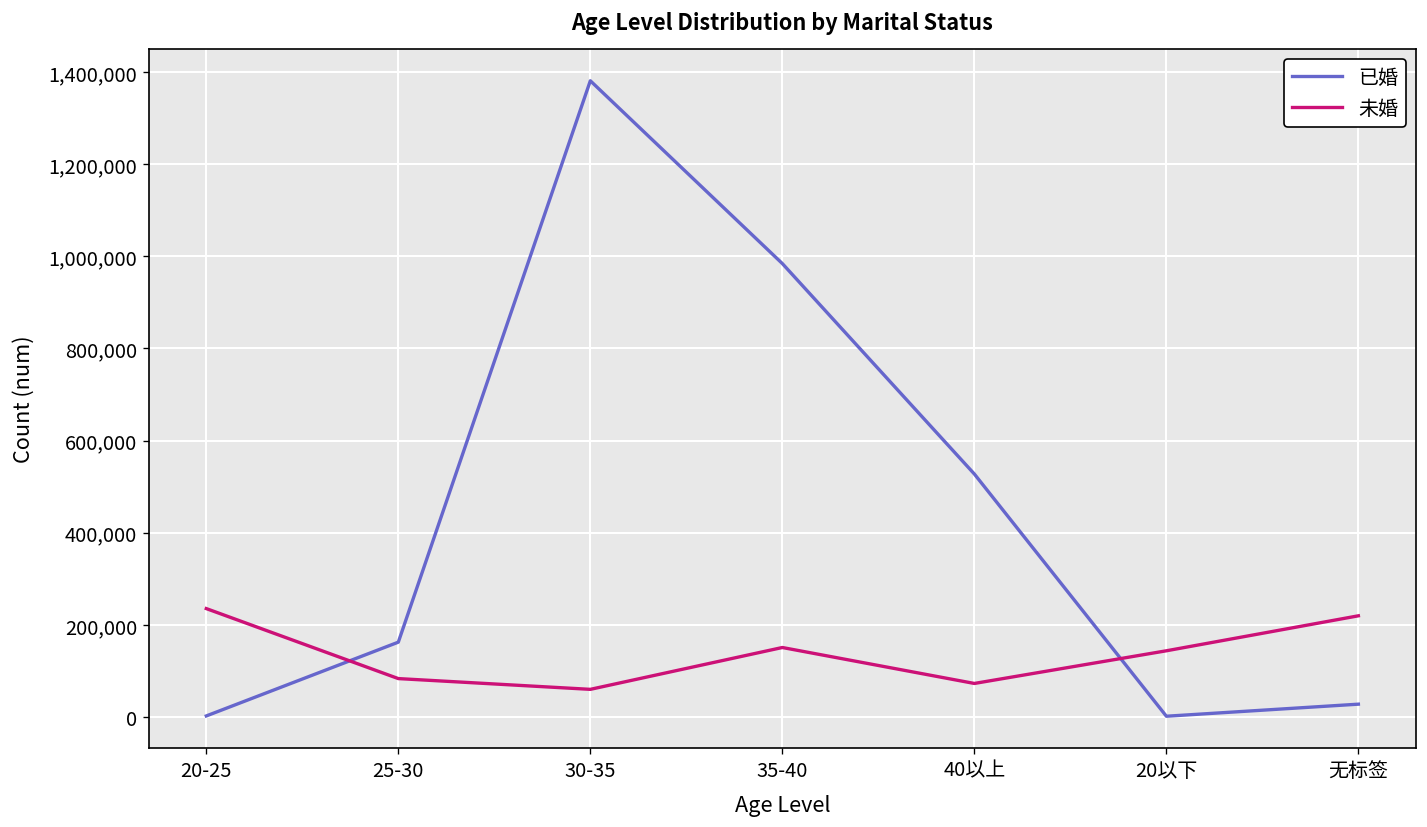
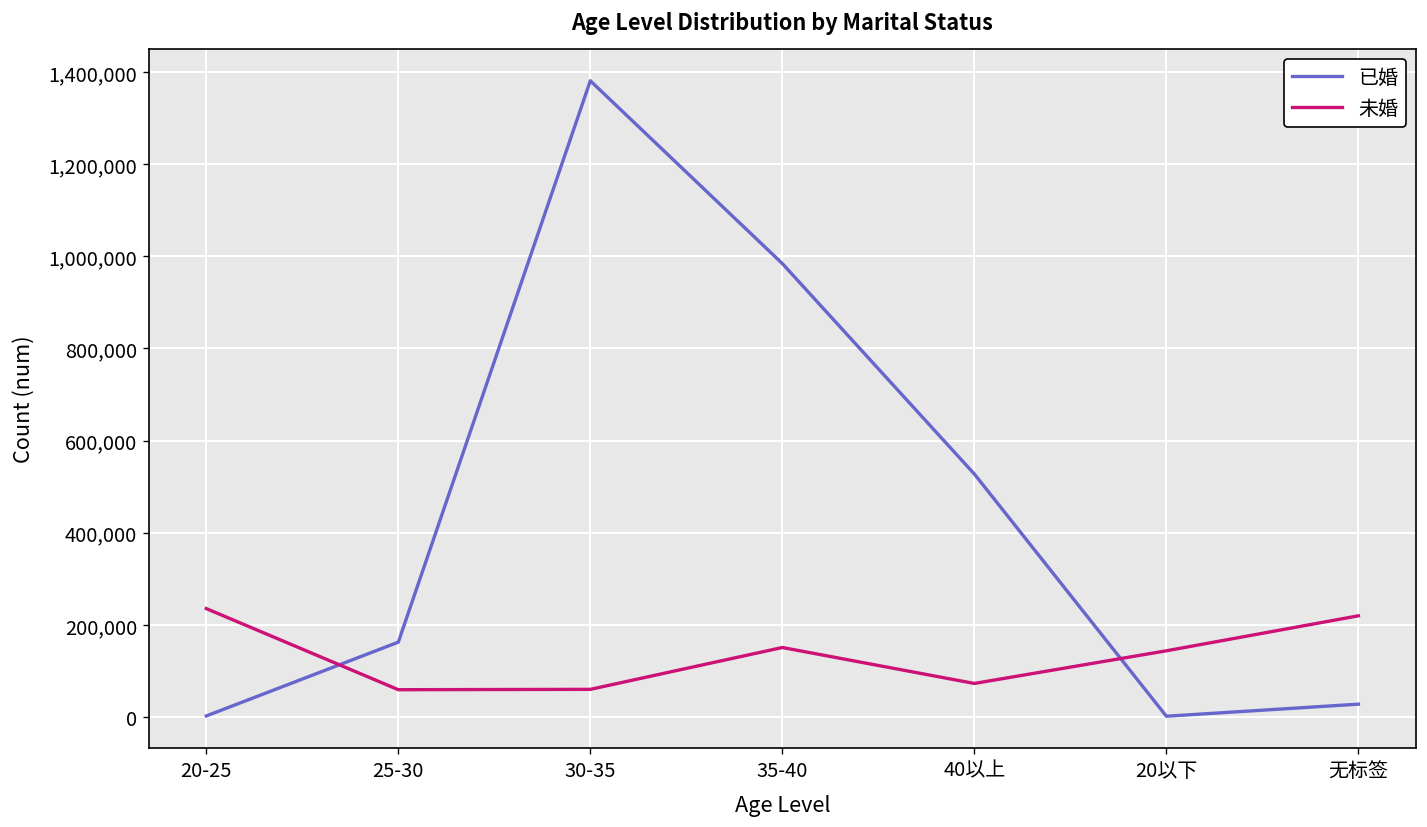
未婚, 25-30: 80,000 -> 60,000
